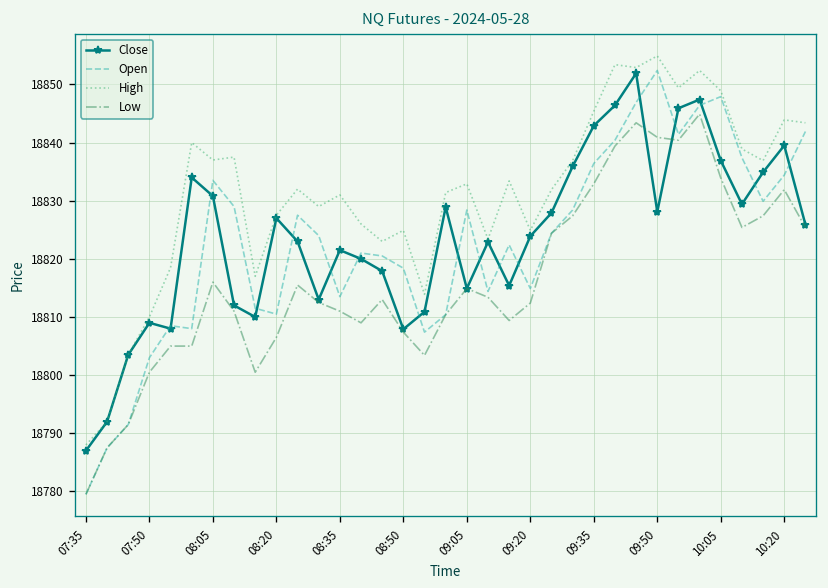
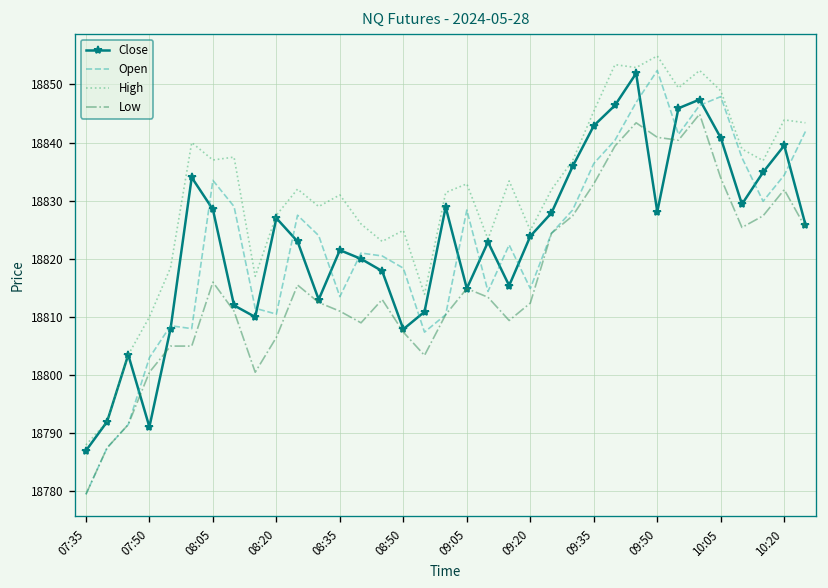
Close, 07:50: 18809 -> 18791
Close, 08:05: 18831 -> 18829
Close, 10:05: 18837 -> 18841
